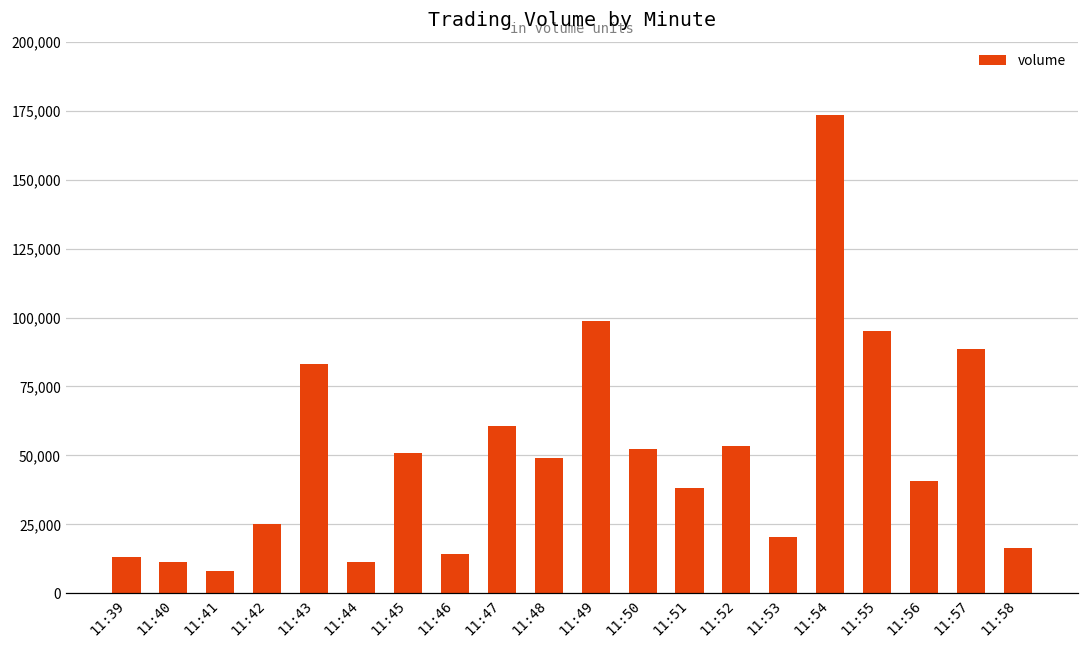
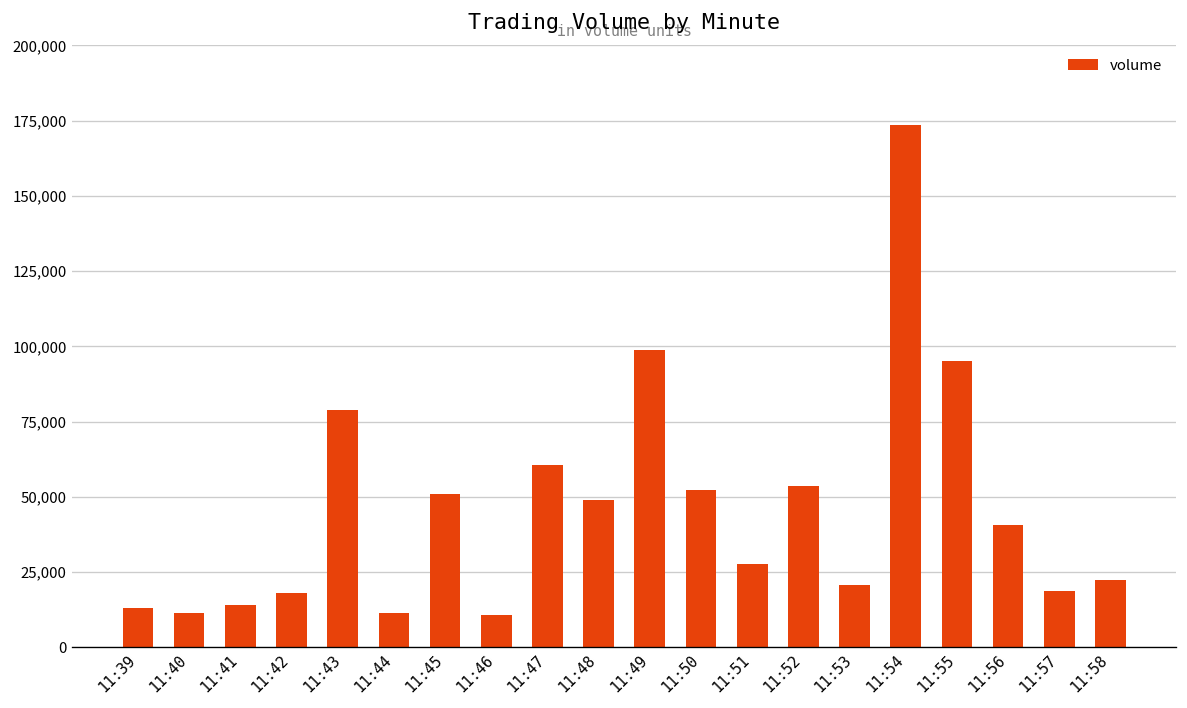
11:41: 8,000 -> 14,000
11:42: 25,000 -> 18,000
11:43: 83,000 -> 79,000
11:46: 14,000 -> 11,000
11:51: 38,000 -> 28,000
11:57: 89,000 -> 19,000
11:58: 16,000 -> 22,000
